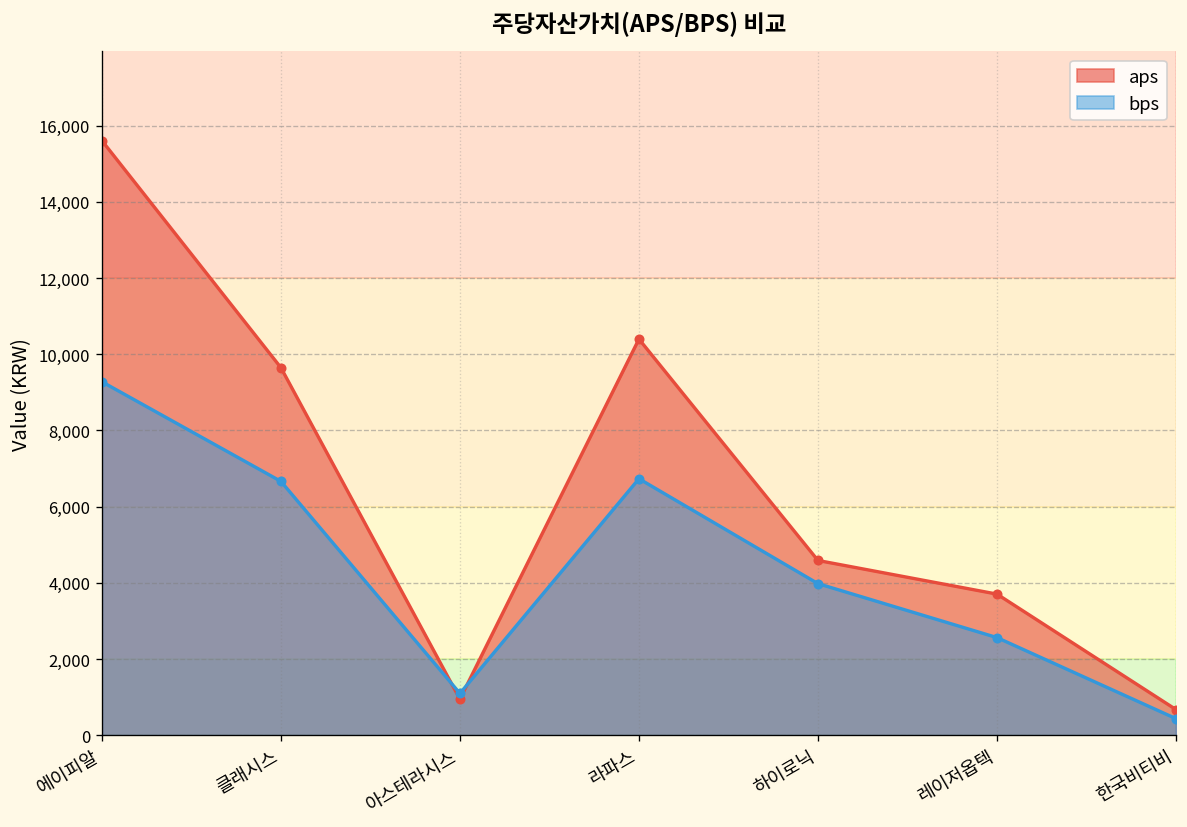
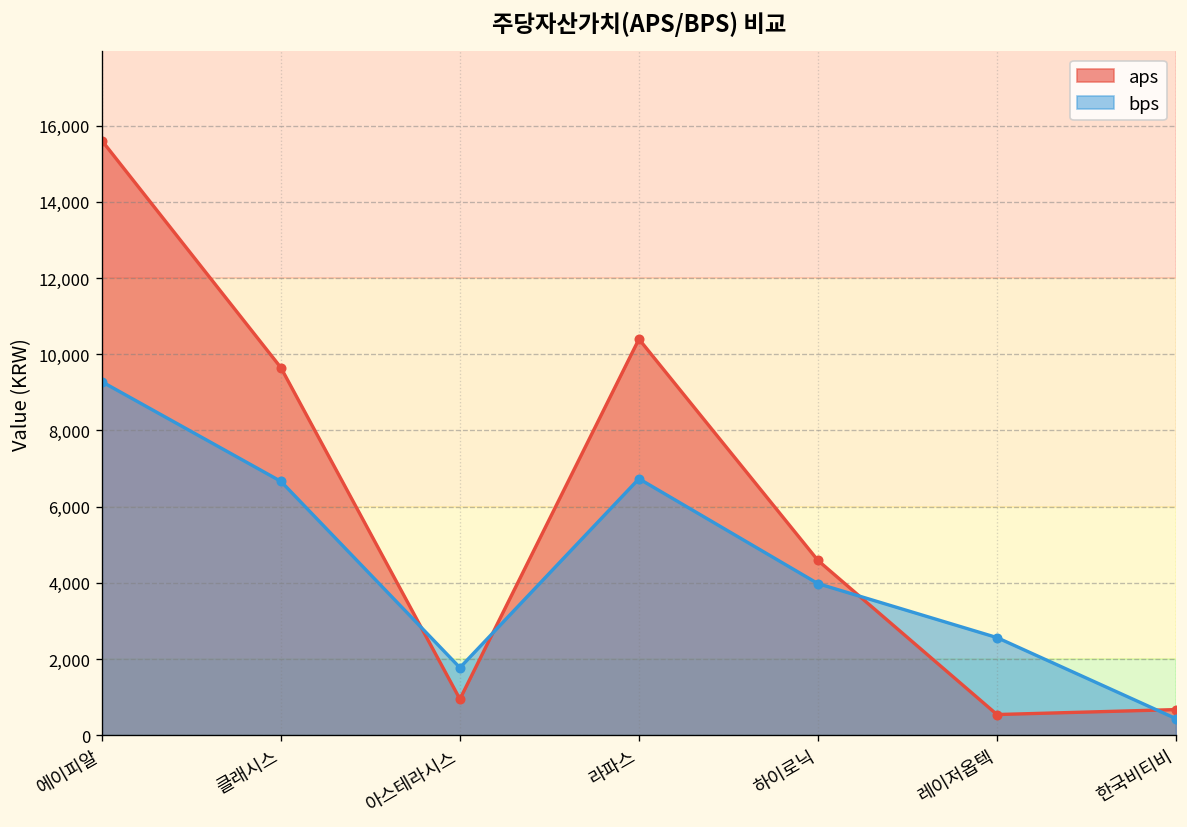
bps, 아스테라시스: 1,100 -> 1,800
aps, 레이저옵텍: 3,700 -> 500
